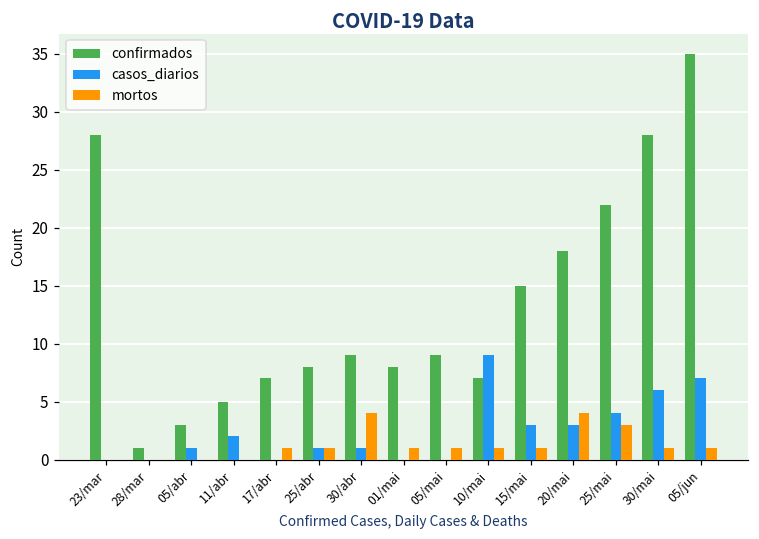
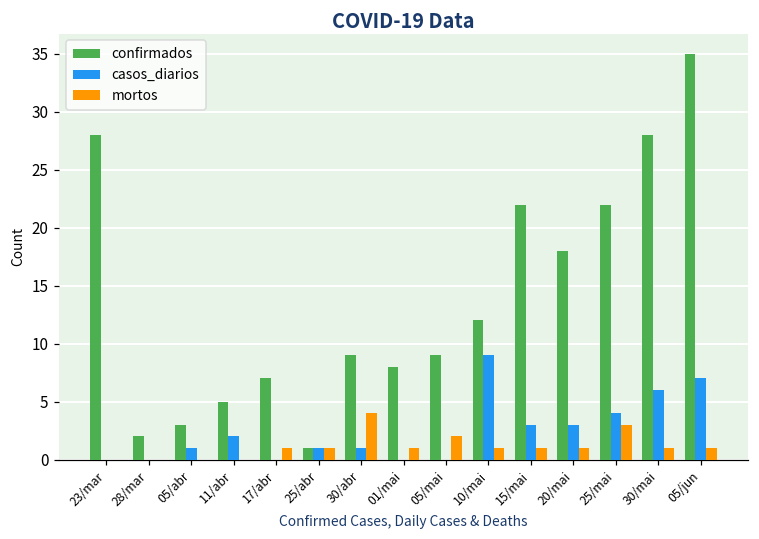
confirmados, 28/mar: 1 -> 2
confirmados, 25/abr: 8 -> 1
mortos, 05/mai: 1 -> 2
confirmados, 10/mai: 7 -> 12
confirmados, 15/mai: 15 -> 22
mortos, 20/mai: 4 -> 1
